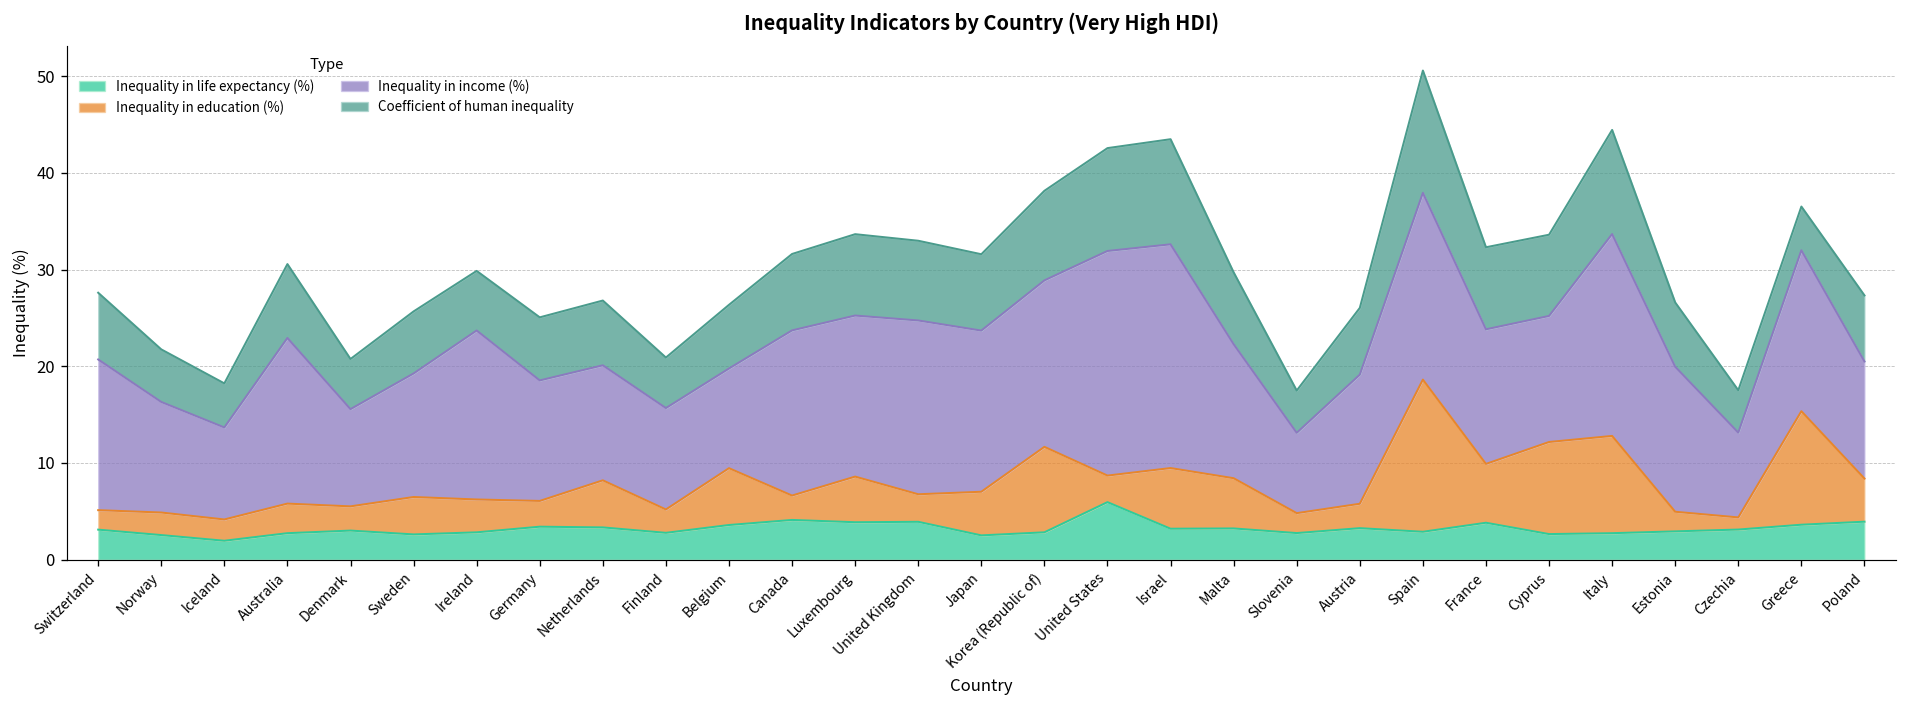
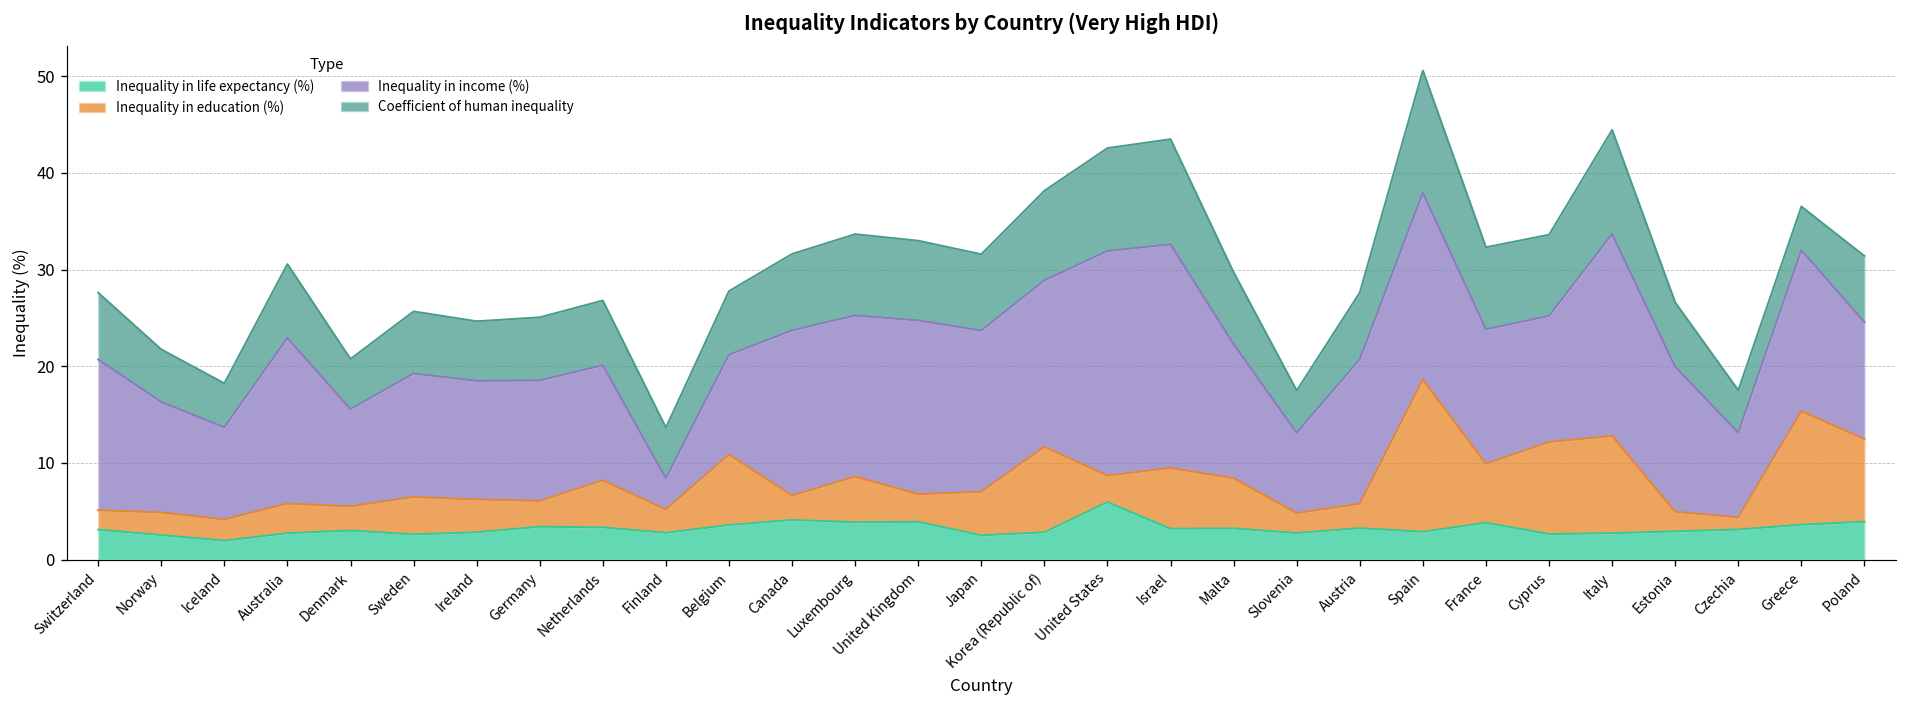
Inequality in income (%), Ireland: 17 -> 12
Inequality in income (%), Finland: 10 -> 3
Inequality in education (%), Belgium: 6 -> 7
Inequality in income (%), Austria: 13 -> 15
Inequality in education (%), Poland: 4 -> 9
